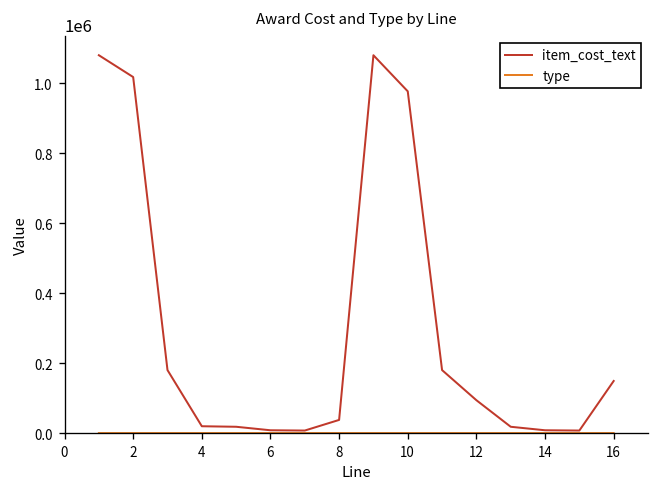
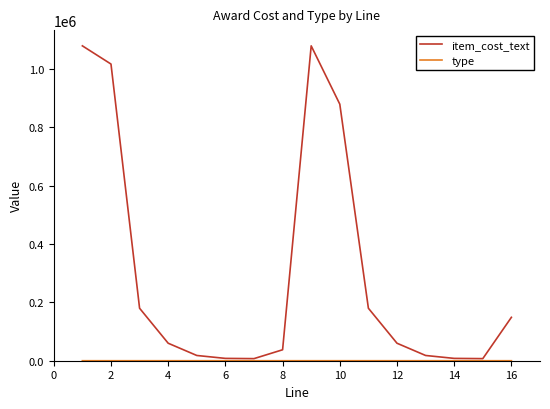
item_cost_text, 4: 20000 -> 60000
item_cost_text, 10: 980000 -> 880000
item_cost_text, 12: 90000 -> 60000
